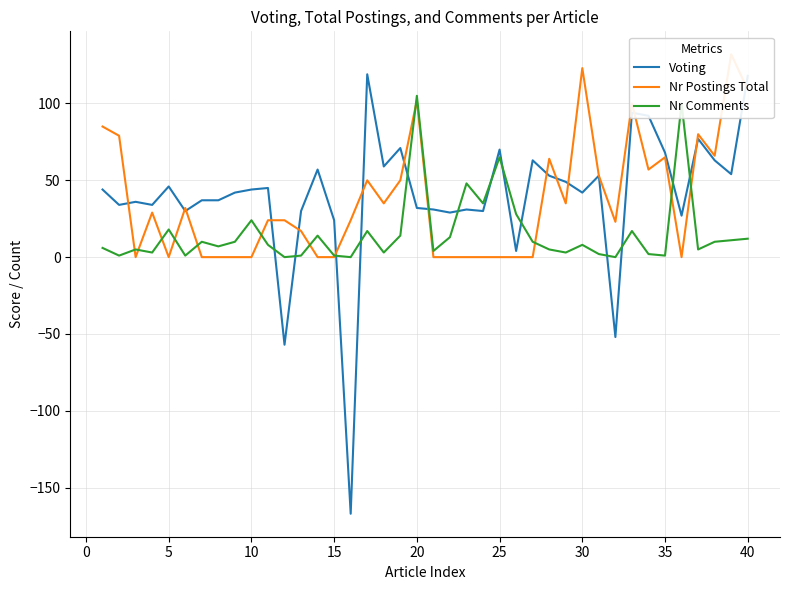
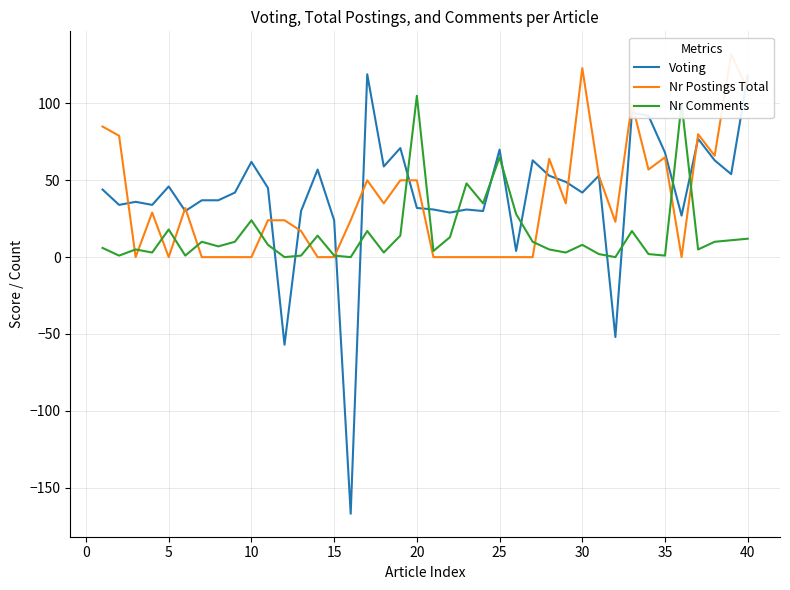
Voting, 10: 44 -> 62
Nr Postings Total, 20: 102 -> 50
